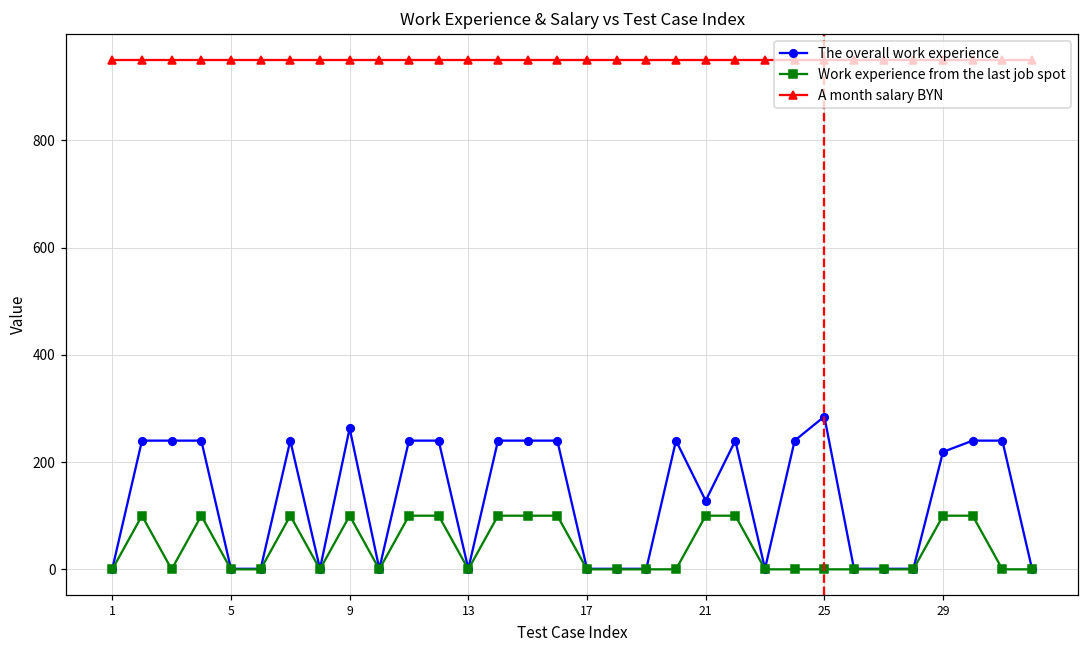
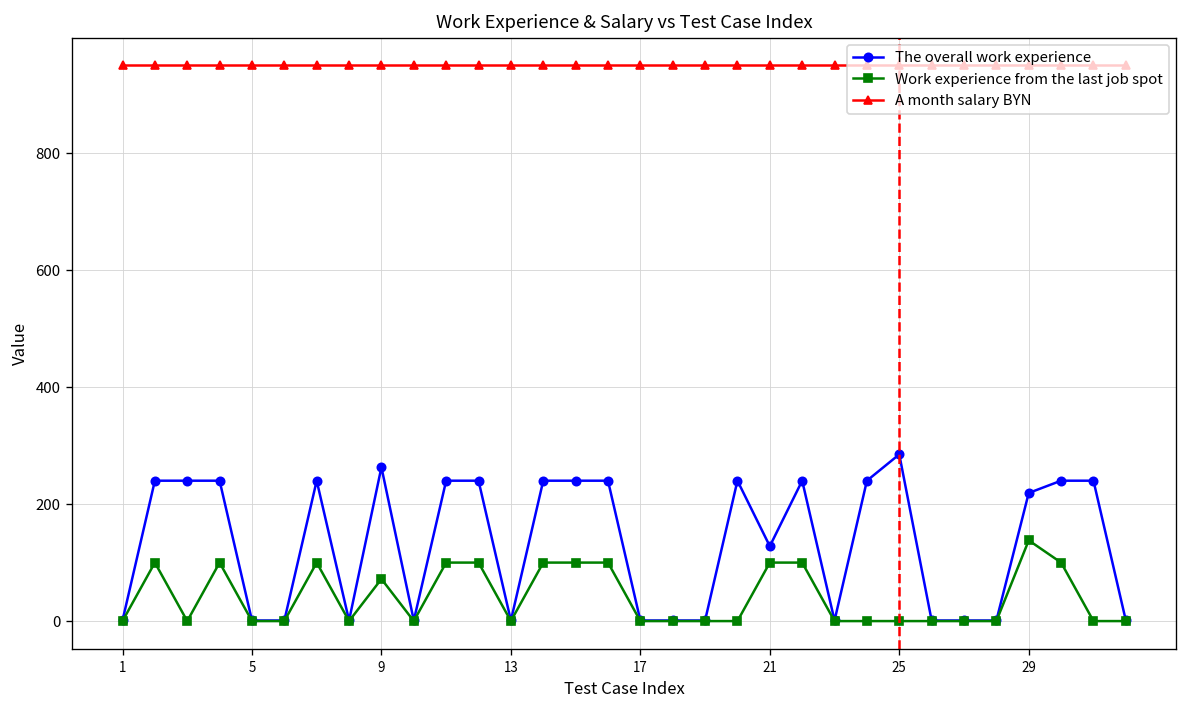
Work experience from the last job spot, 9: 100 -> 70
Work experience from the last job spot, 29: 100 -> 140
